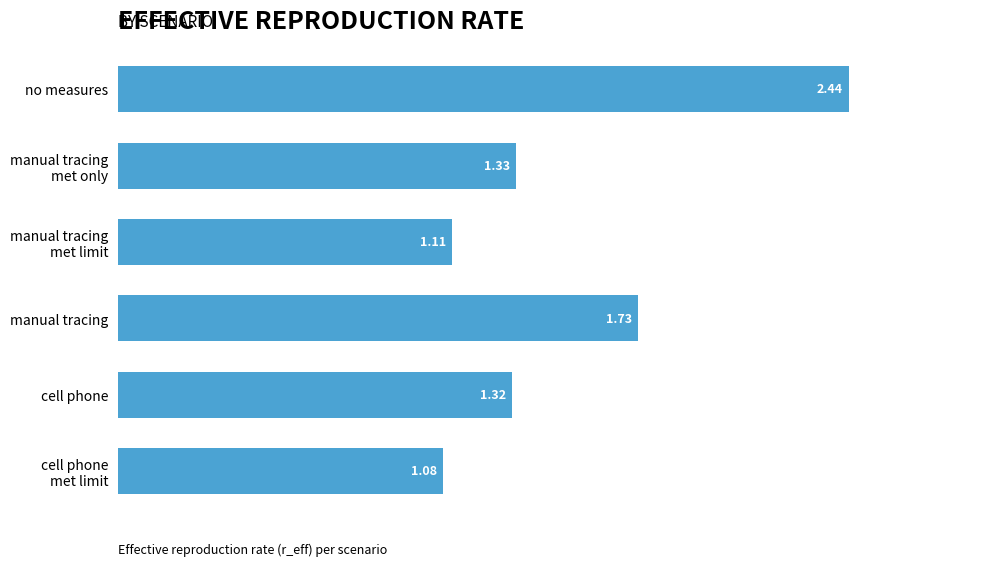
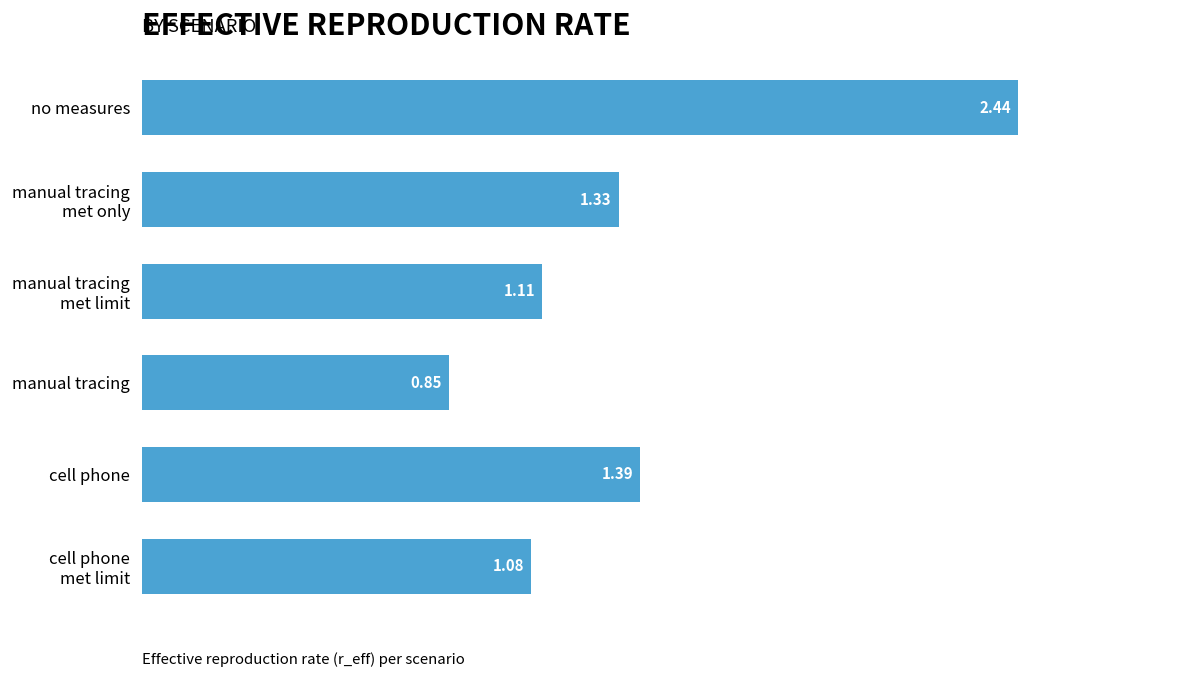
manual tracing: 1.73 -> 0.85
cell phone: 1.32 -> 1.39
